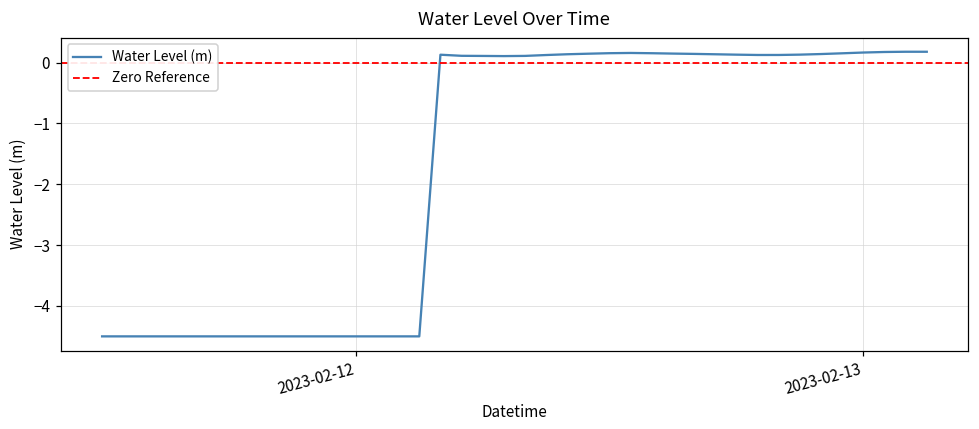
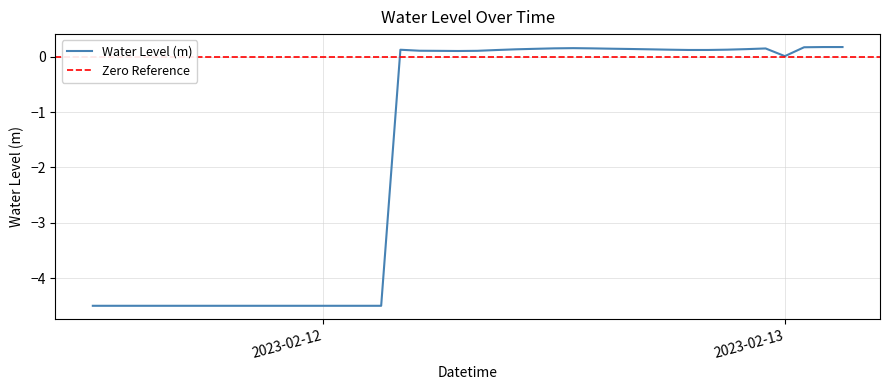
2023-02-13: 0.2 -> 0.0
